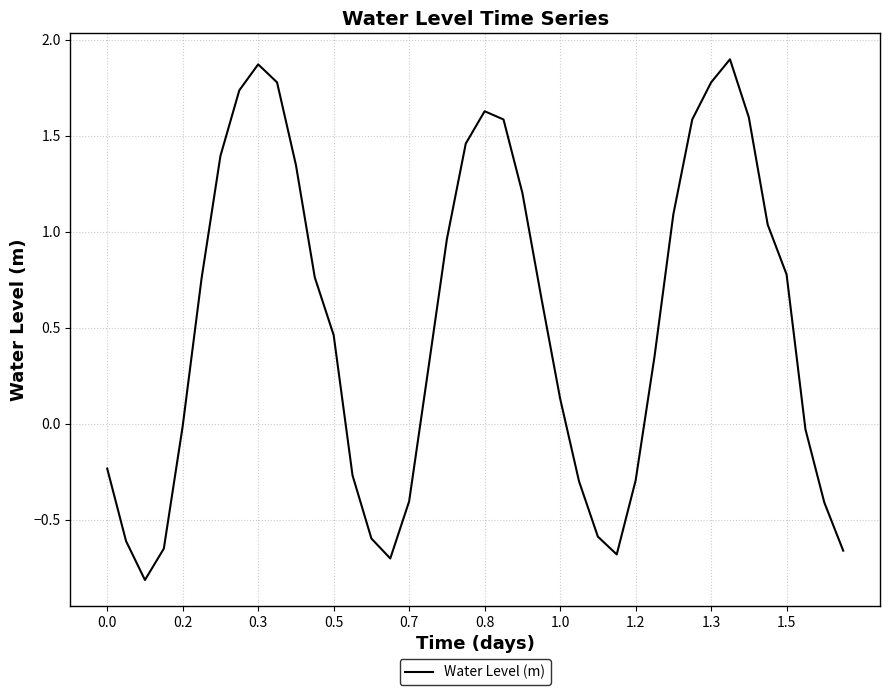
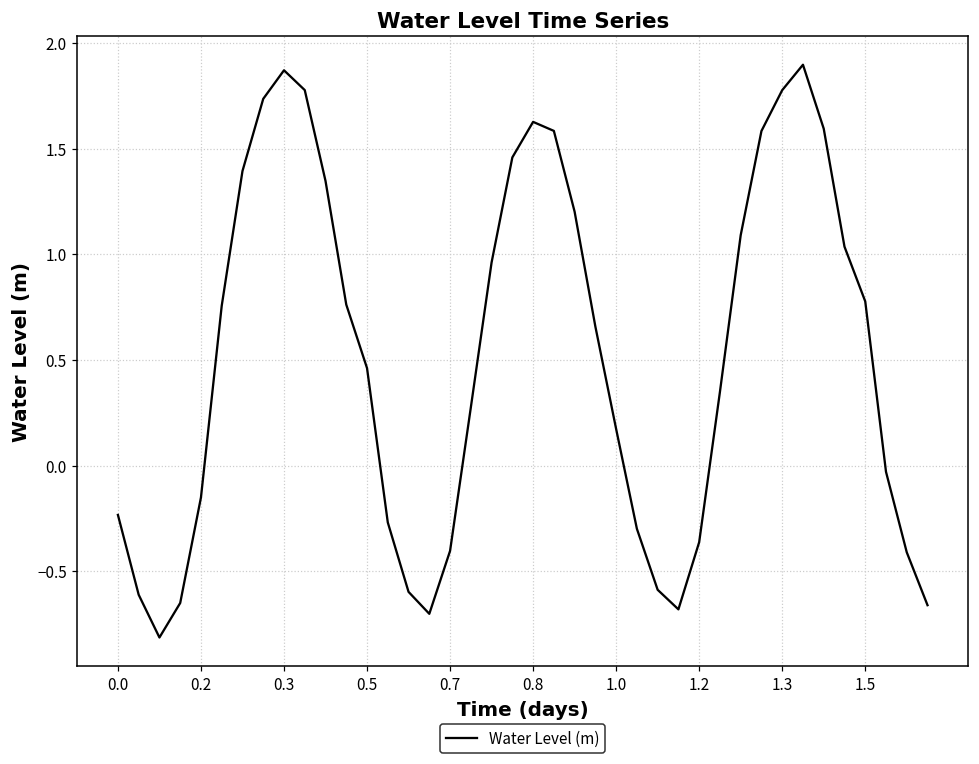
0.2: -0.01 -> -0.15
1.0: 0.13 -> 0.17
1.2: -0.30 -> -0.36
